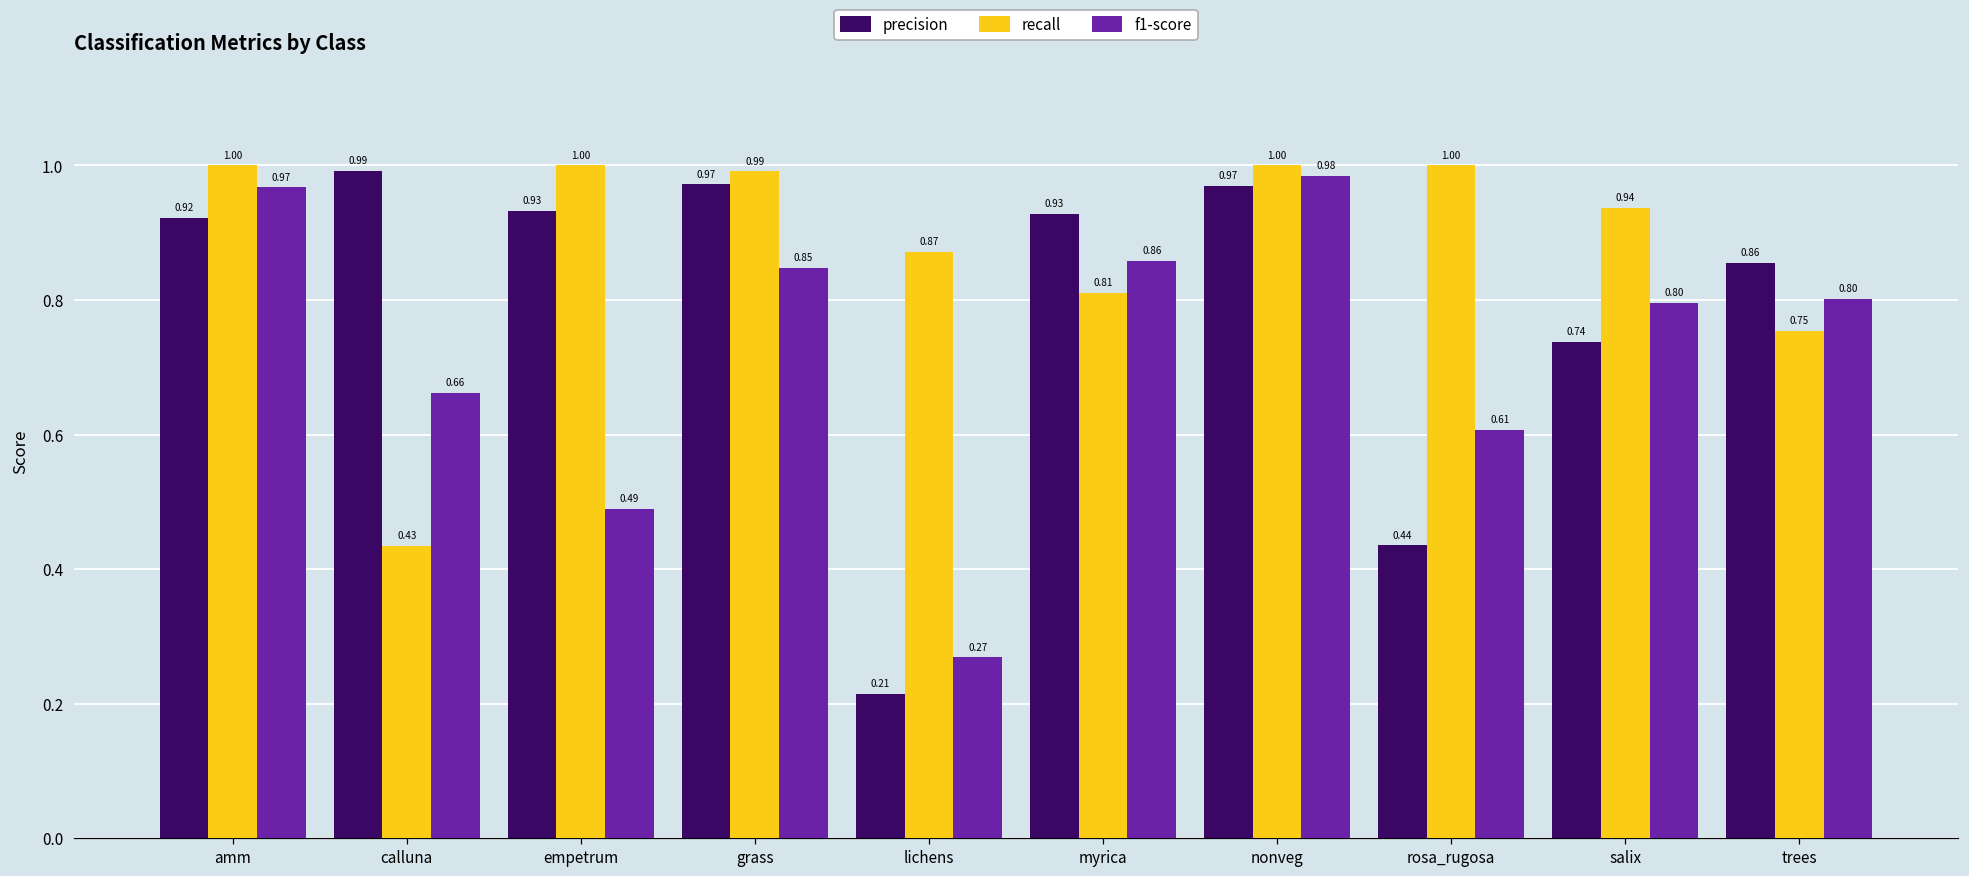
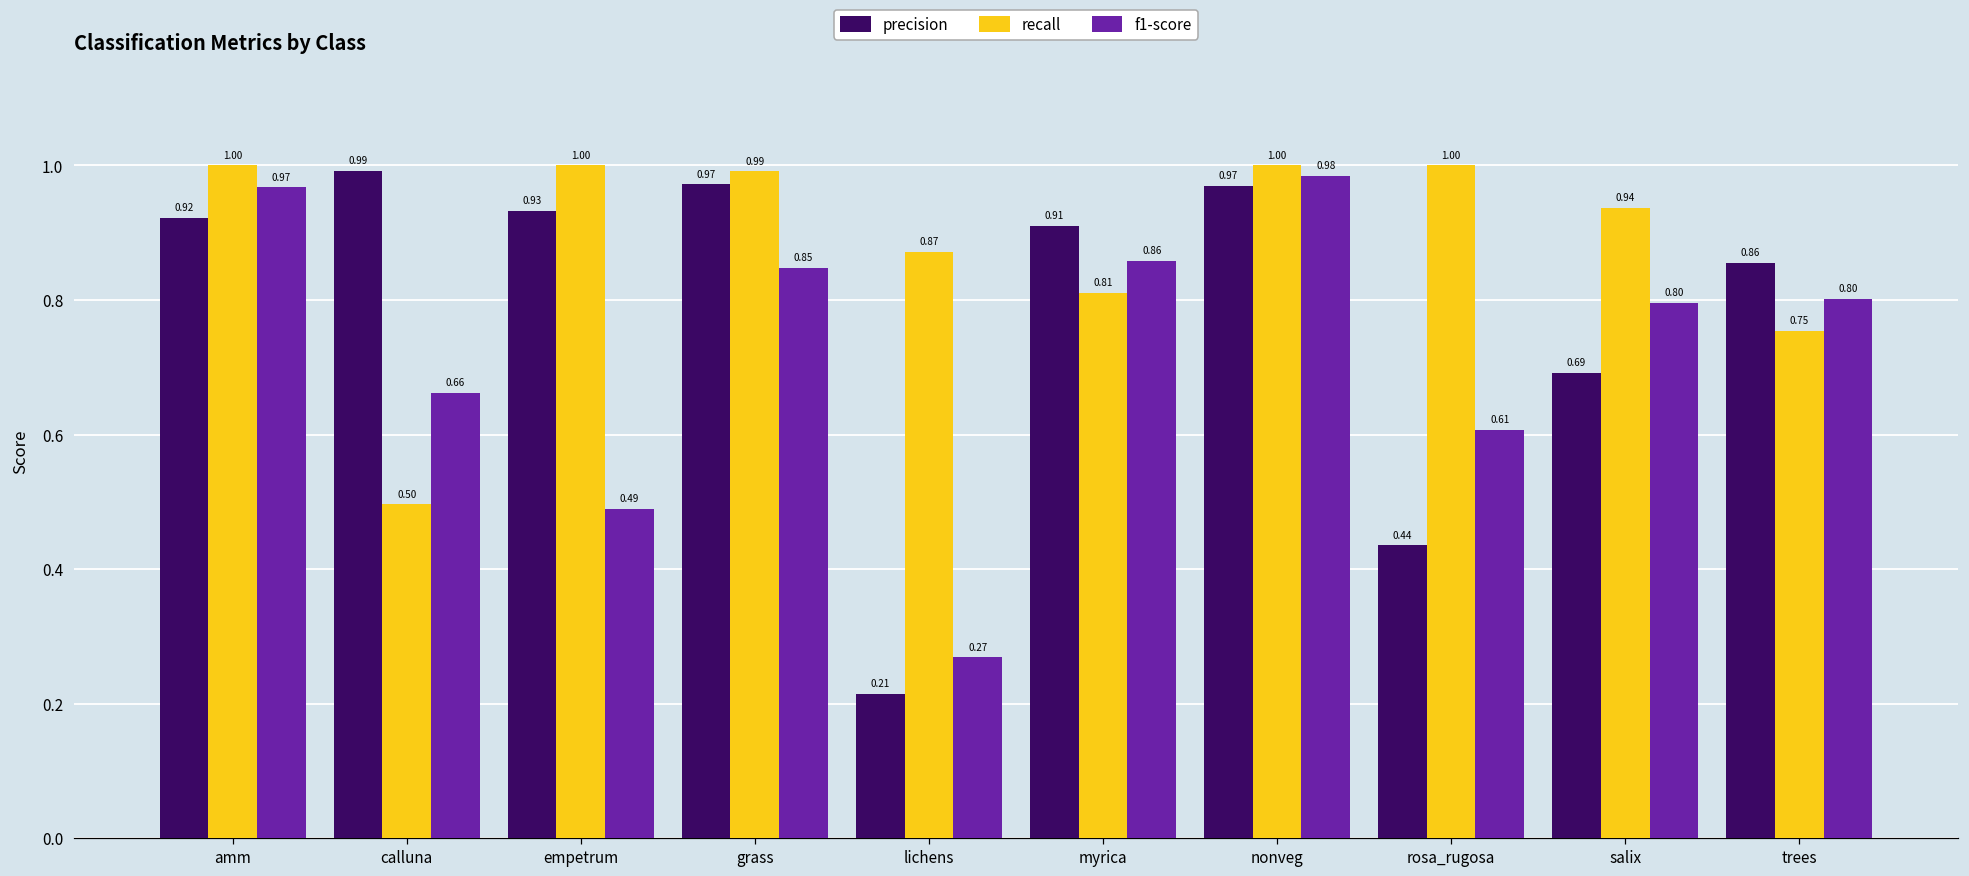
recall, calluna: 0.43 -> 0.50
precision, myrica: 0.93 -> 0.91
precision, salix: 0.74 -> 0.69
